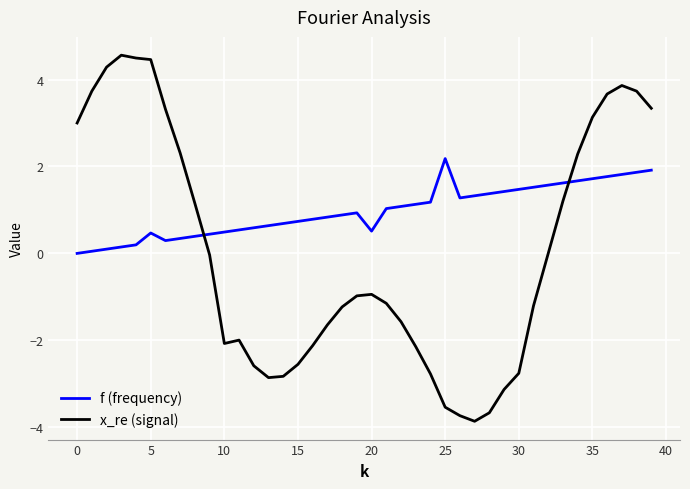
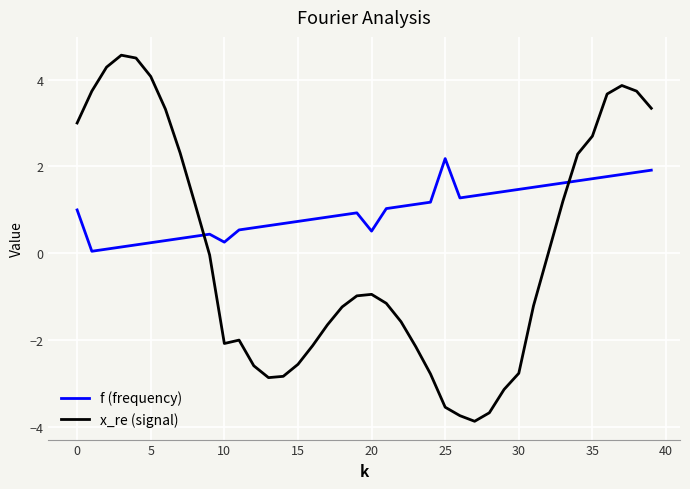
f (frequency), 0: 0 -> 1
f (frequency), 5: 0.5 -> 0.2
x_re (signal), 5: 4.5 -> 4.1
f (frequency), 10: 0.5 -> 0.3
x_re (signal), 35: 3.1 -> 2.7
